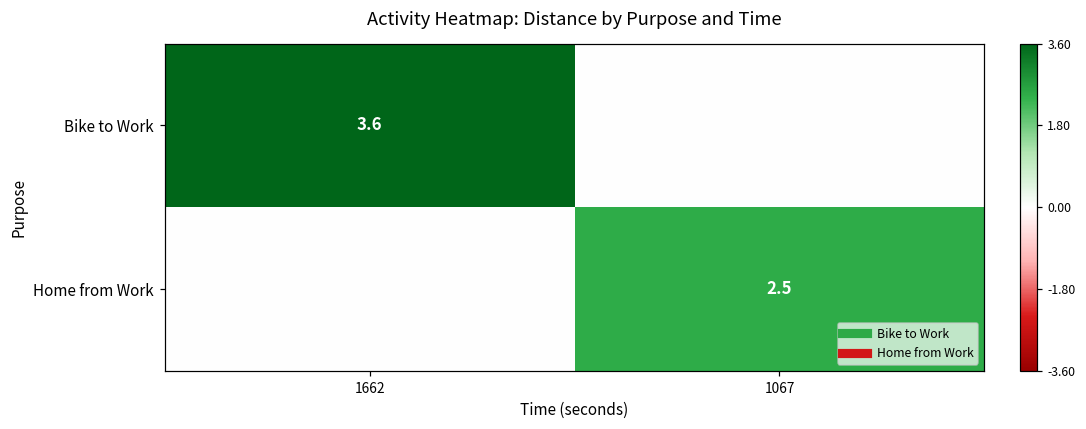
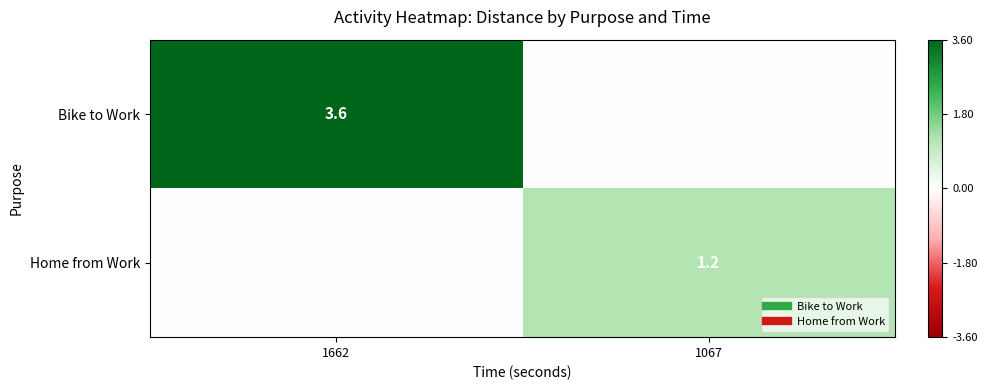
Home from Work, 1067: 2.5 -> 1.2
